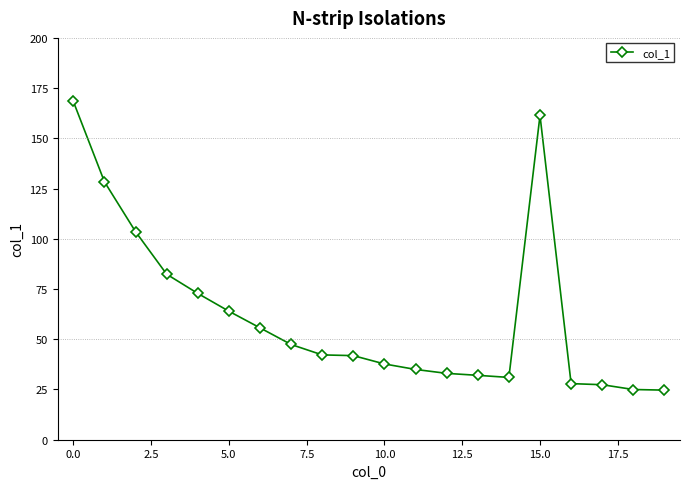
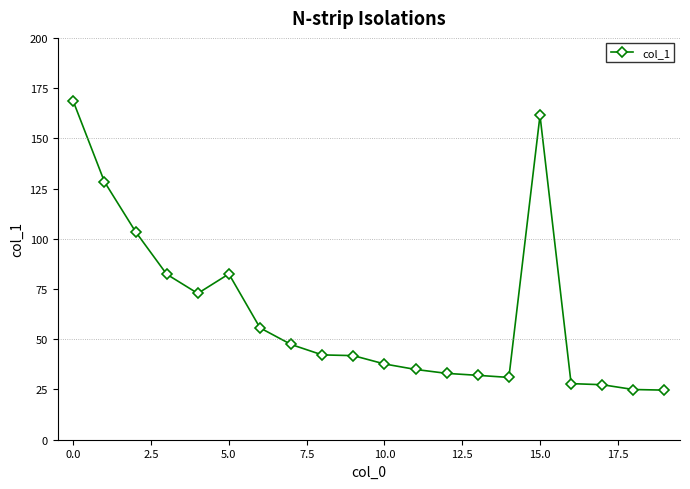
5.0: 64 -> 83
